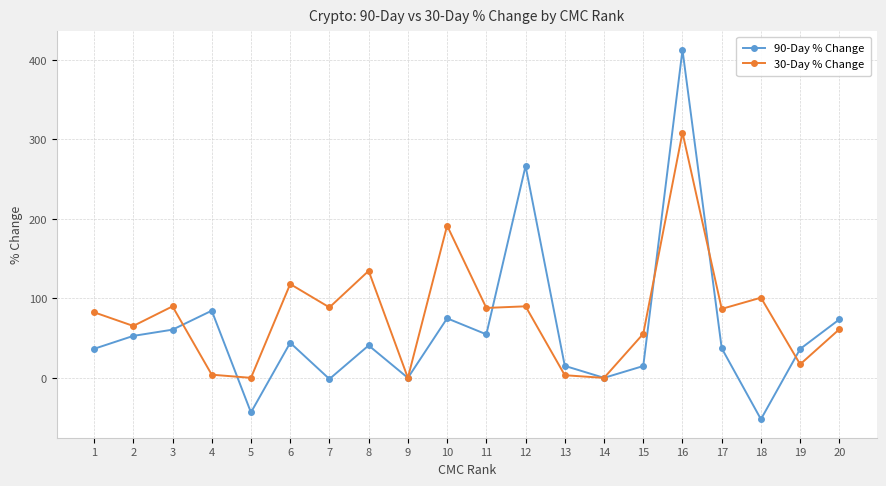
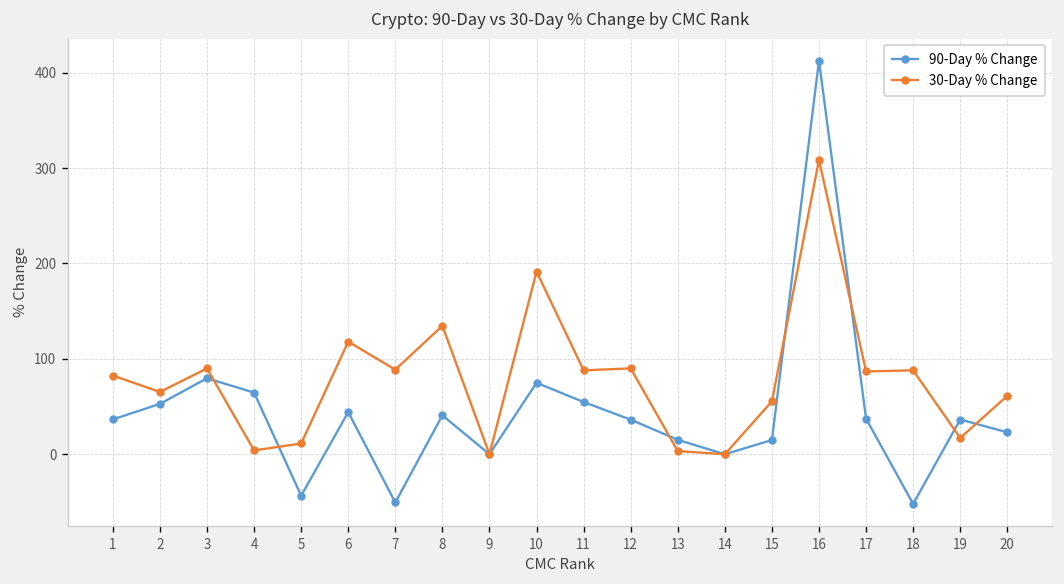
90-Day % Change, 3: 60 -> 80
90-Day % Change, 4: 80 -> 60
30-Day % Change, 5: 0 -> 10
90-Day % Change, 7: 0 -> -50
90-Day % Change, 12: 270 -> 40
30-Day % Change, 18: 100 -> 90
90-Day % Change, 20: 70 -> 20
